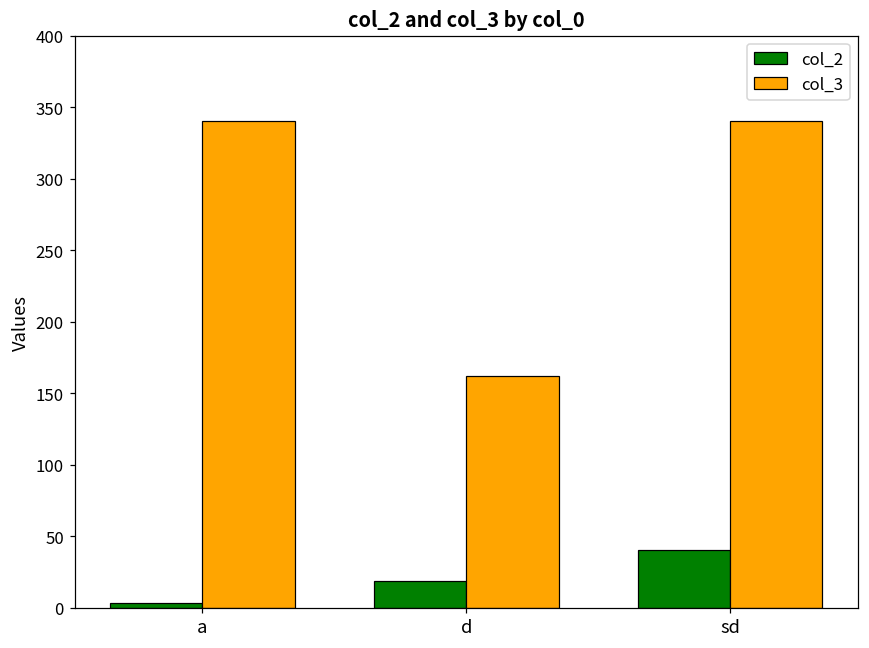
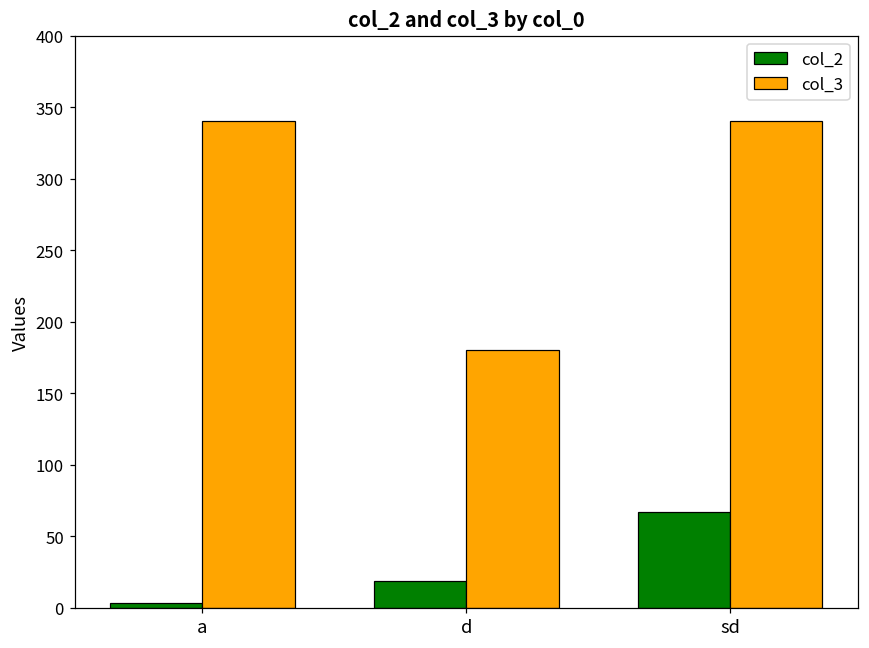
col_3, d: 162 -> 180
col_2, sd: 40 -> 67
